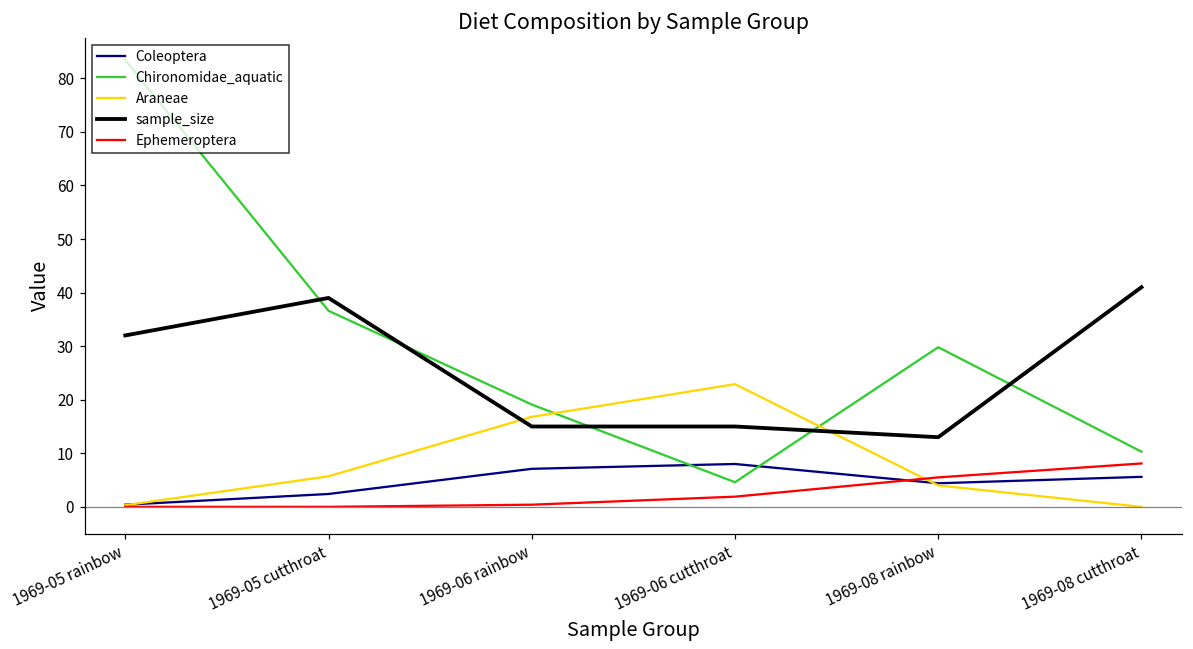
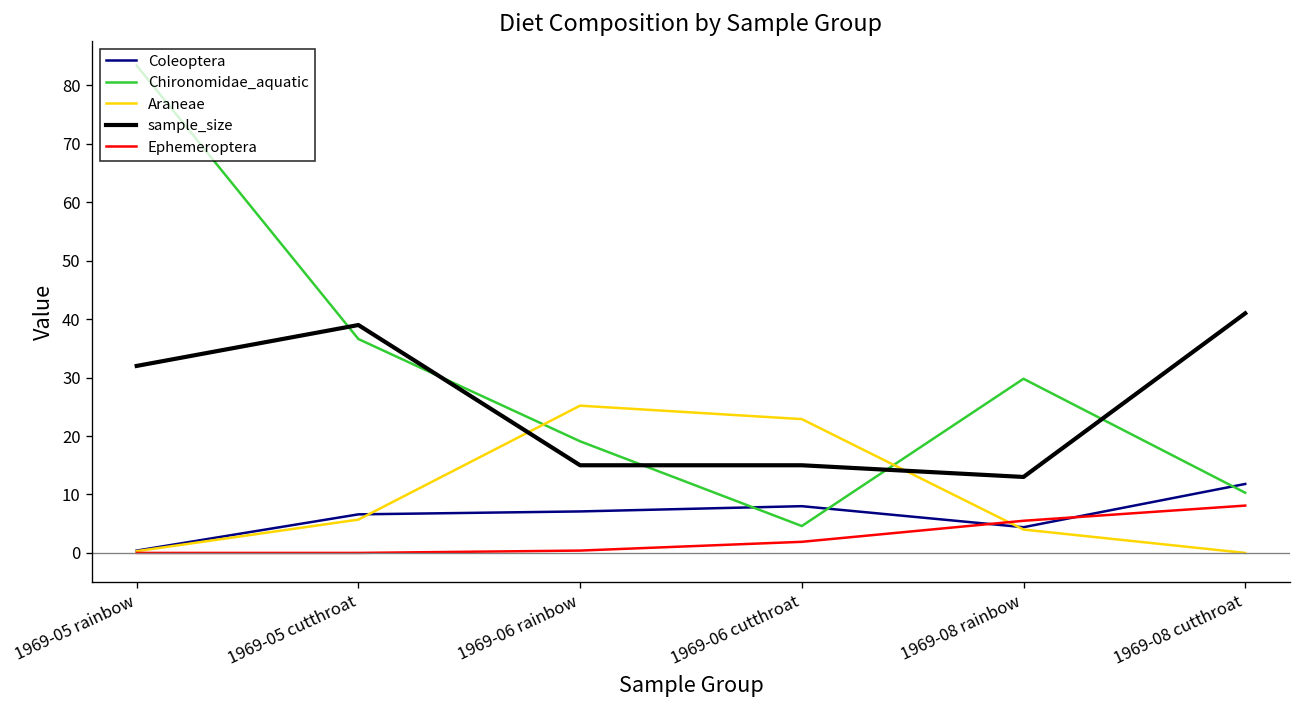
Coleoptera, 1969-05 cutthroat: 2 -> 7
Araneae, 1969-06 rainbow: 17 -> 25
Coleoptera, 1969-08 cutthroat: 6 -> 12
